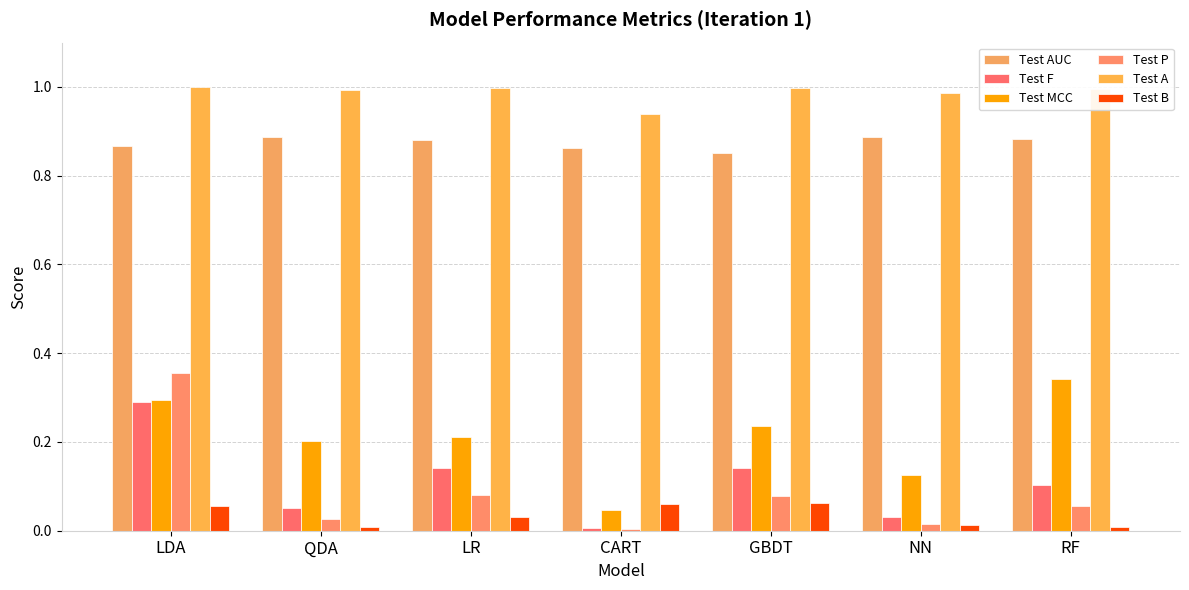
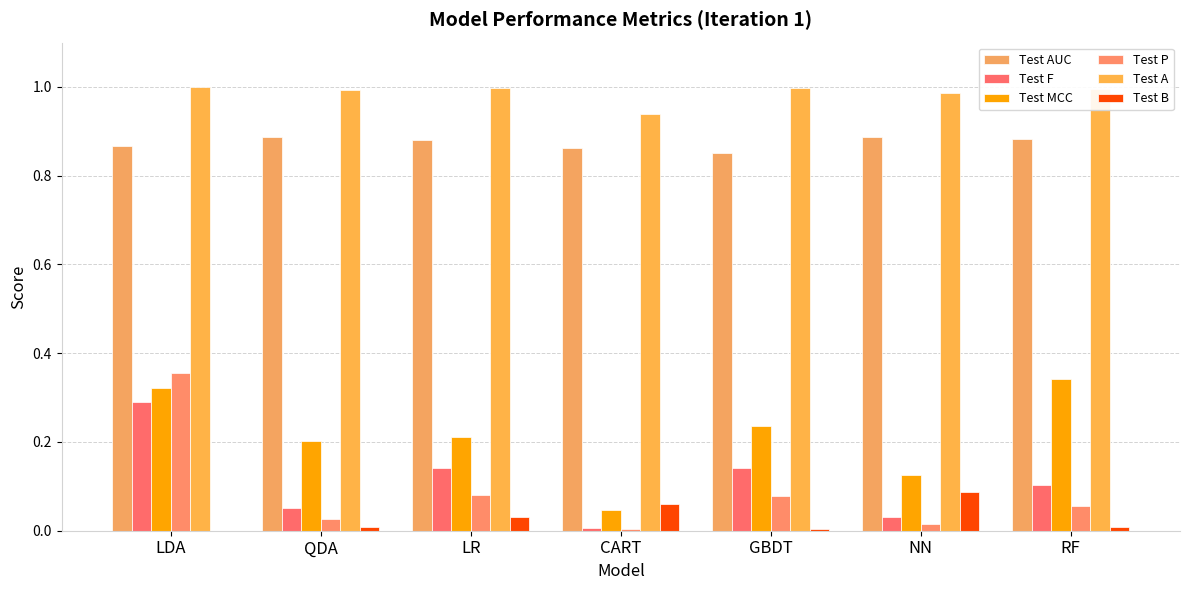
Test MCC, LDA: 0.29 -> 0.32
Test B, LDA: 0.06 -> 0.00
Test B, GBDT: 0.06 -> 0.00
Test B, NN: 0.01 -> 0.09
